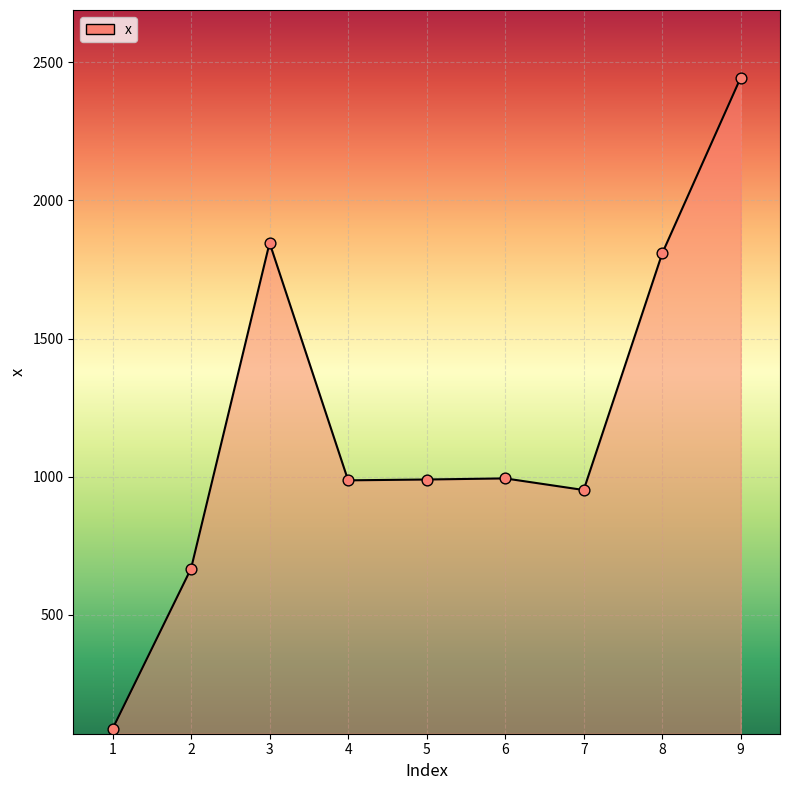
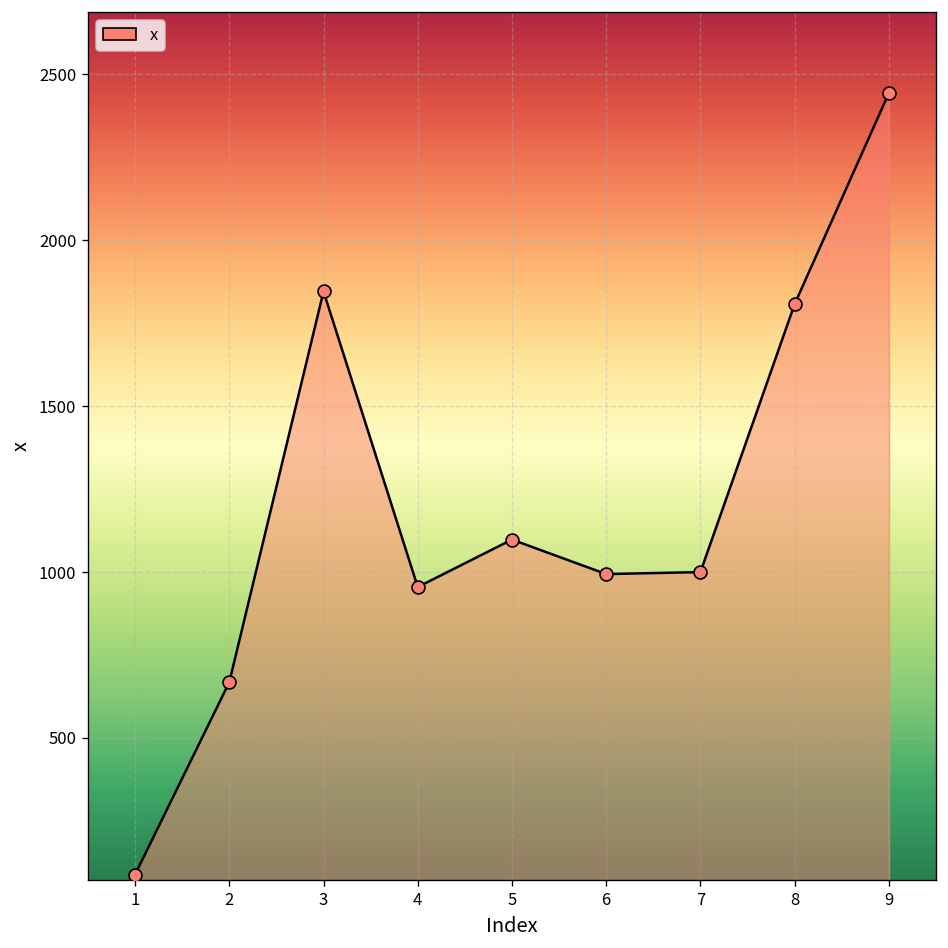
4: 990 -> 960
5: 990 -> 1100
7: 950 -> 1000
